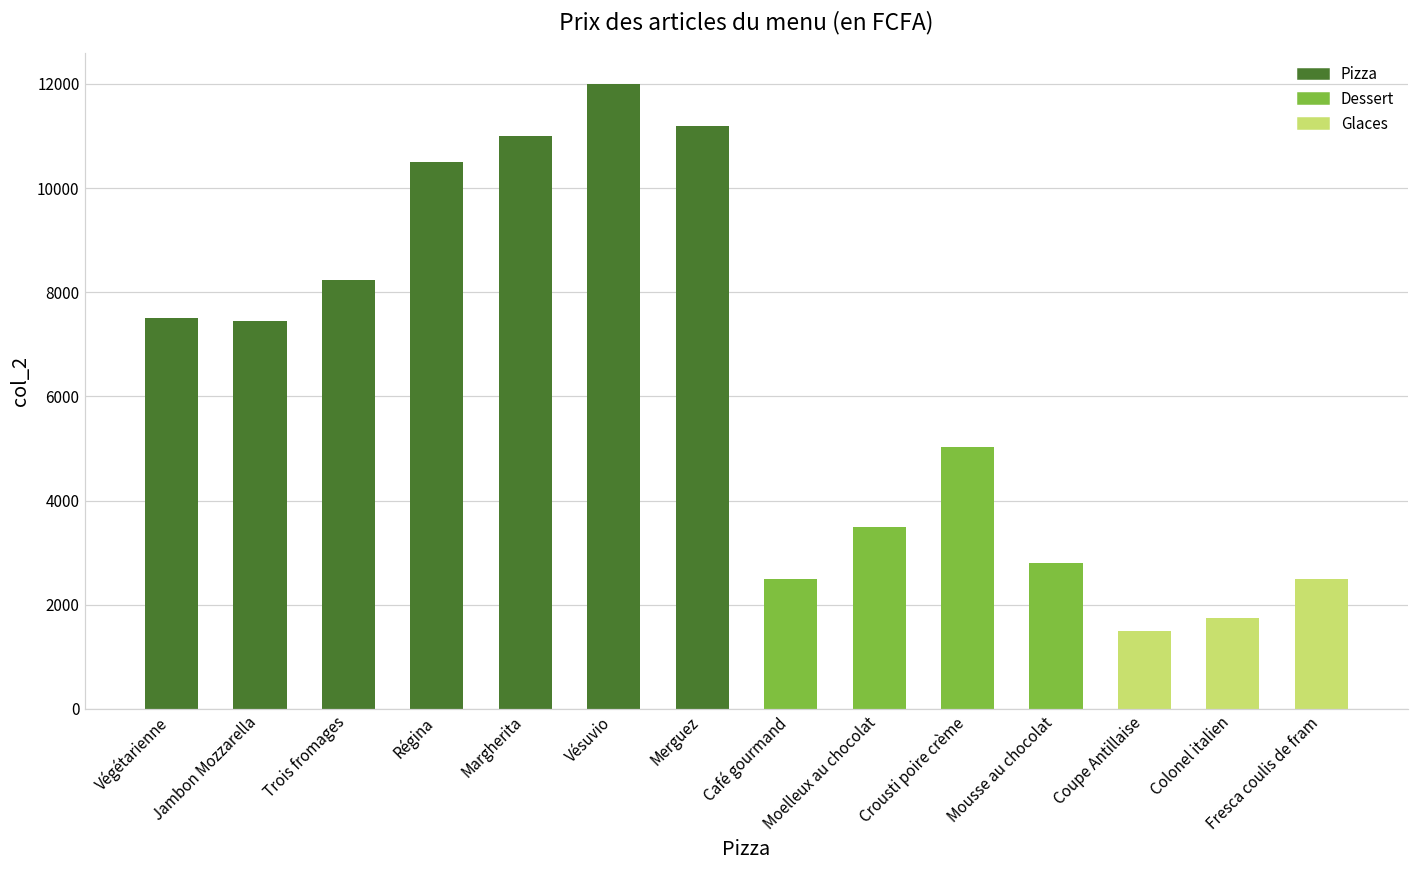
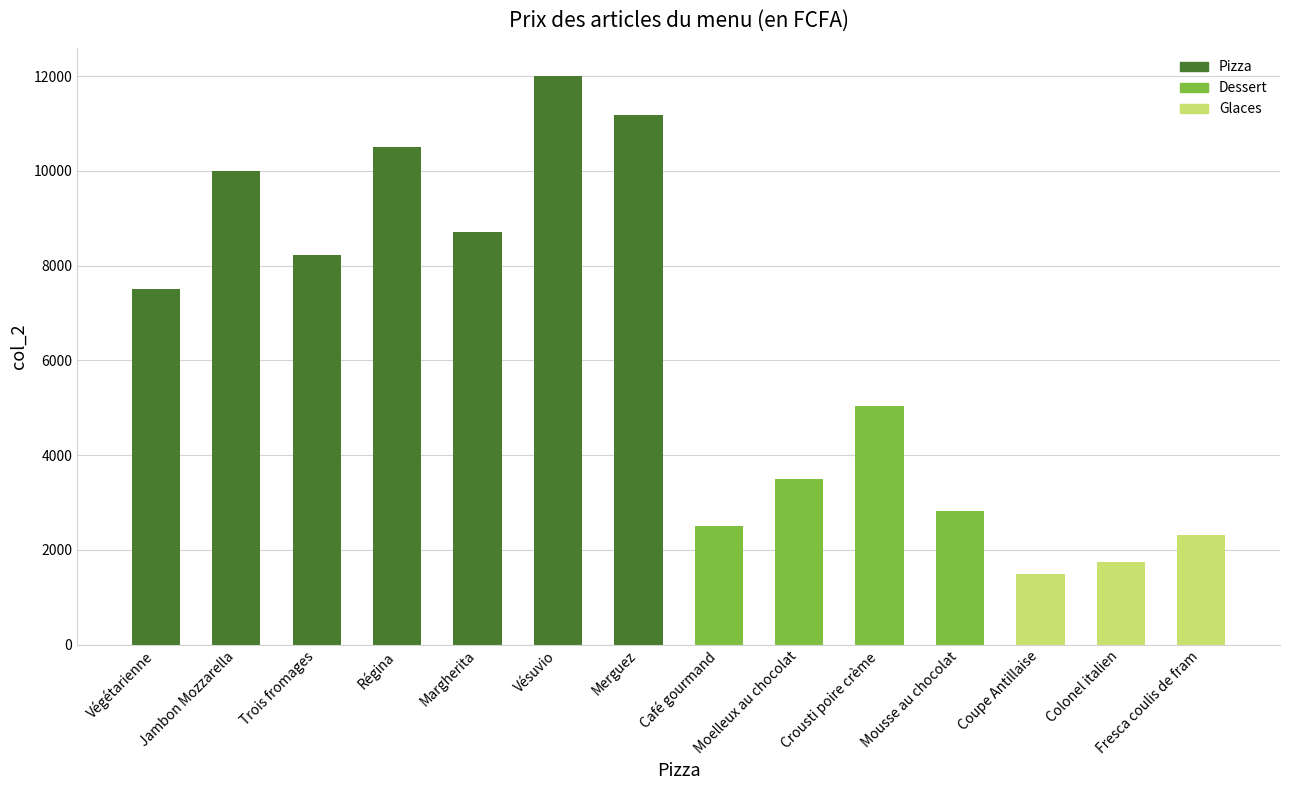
Jambon Mozzarella: 7500 -> 10000
Margherita: 11000 -> 8700
Fresca coulis de fram: 2500 -> 2300
